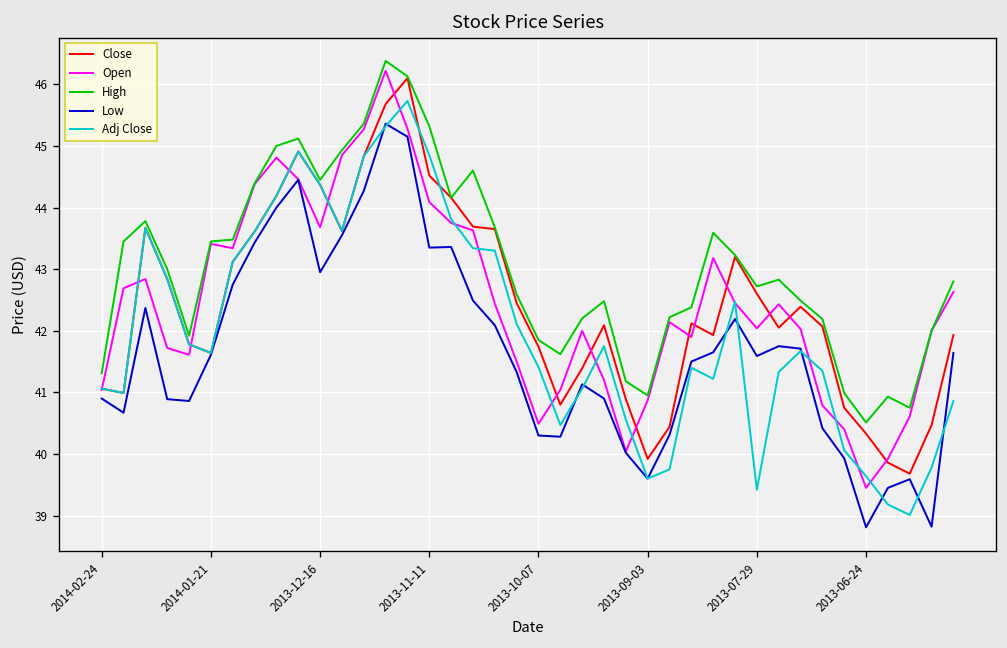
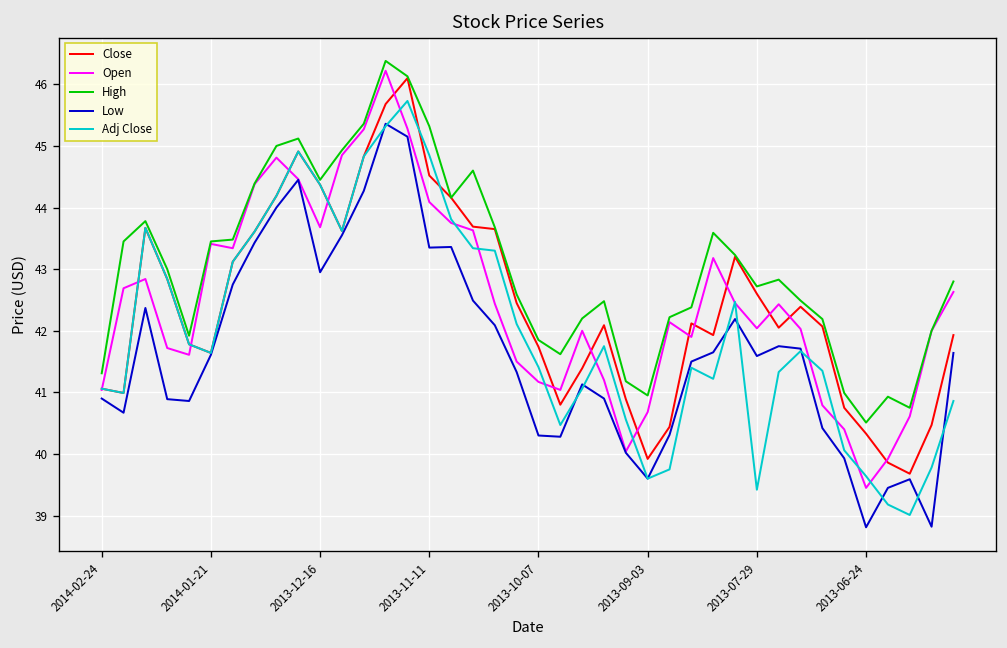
Open, 2013-10-07: 40.5 -> 41.2
Open, 2013-09-03: 40.9 -> 40.7
